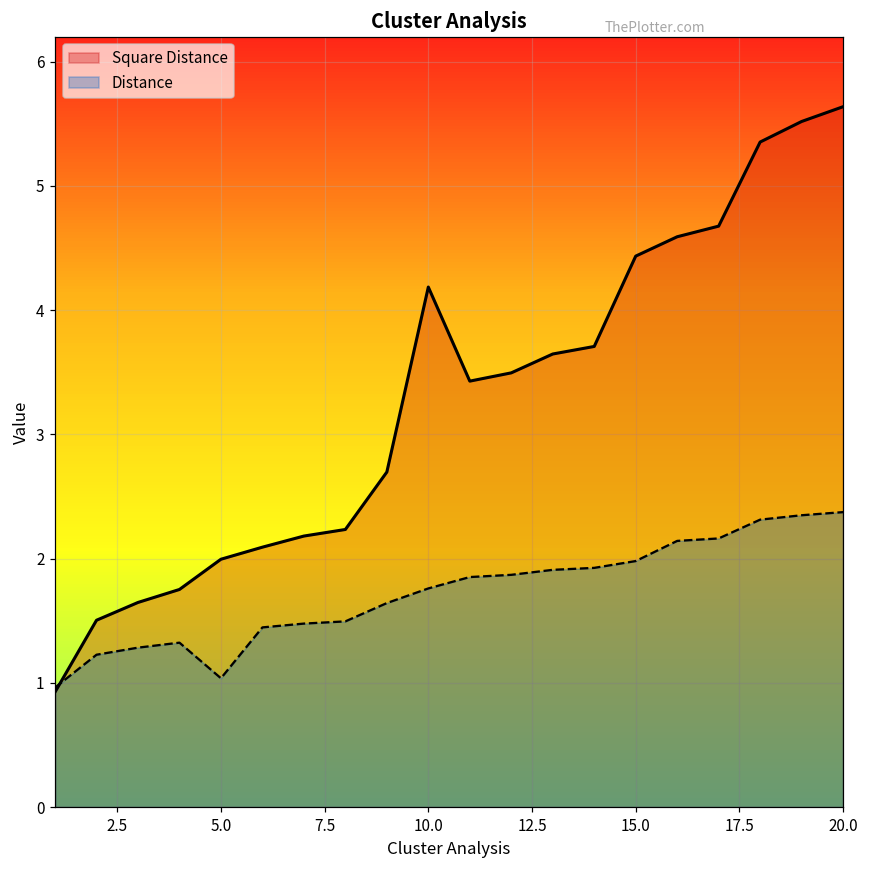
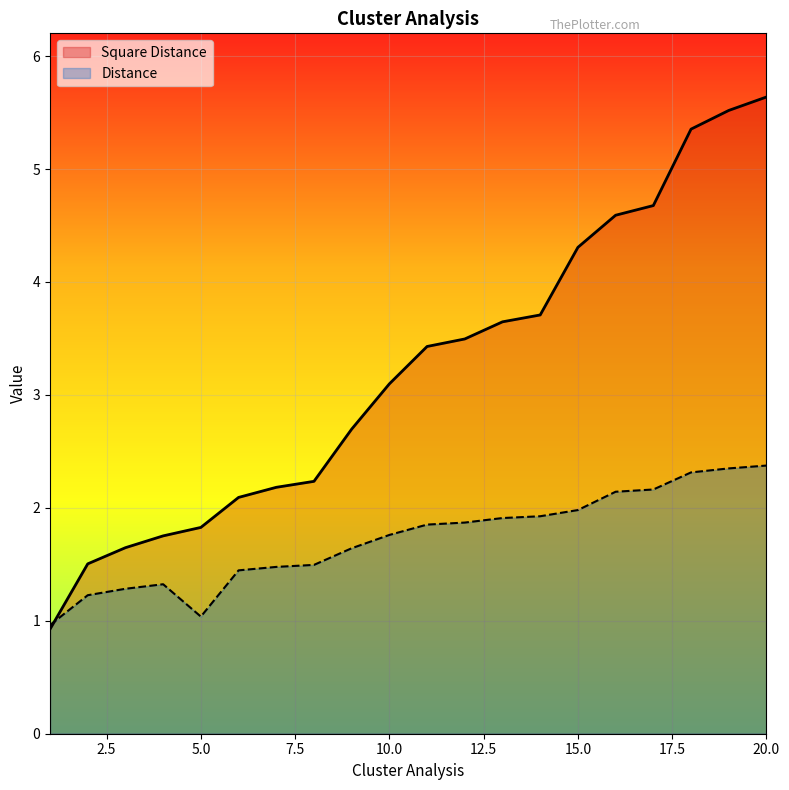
Square Distance, 5.0: 2.00 -> 1.83
Square Distance, 10.0: 4.19 -> 3.10
Square Distance, 15.0: 4.44 -> 4.31
